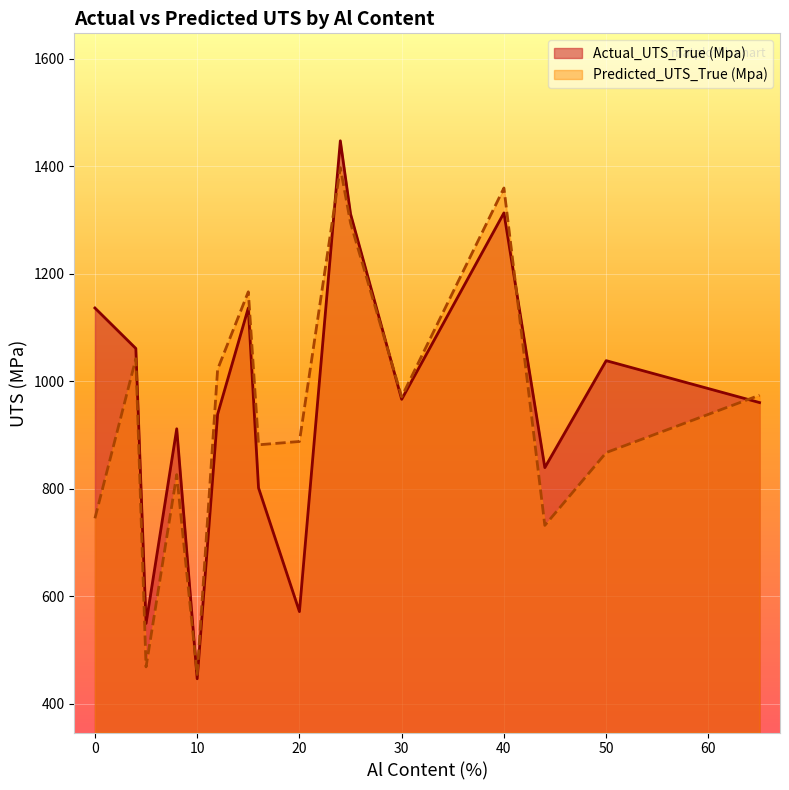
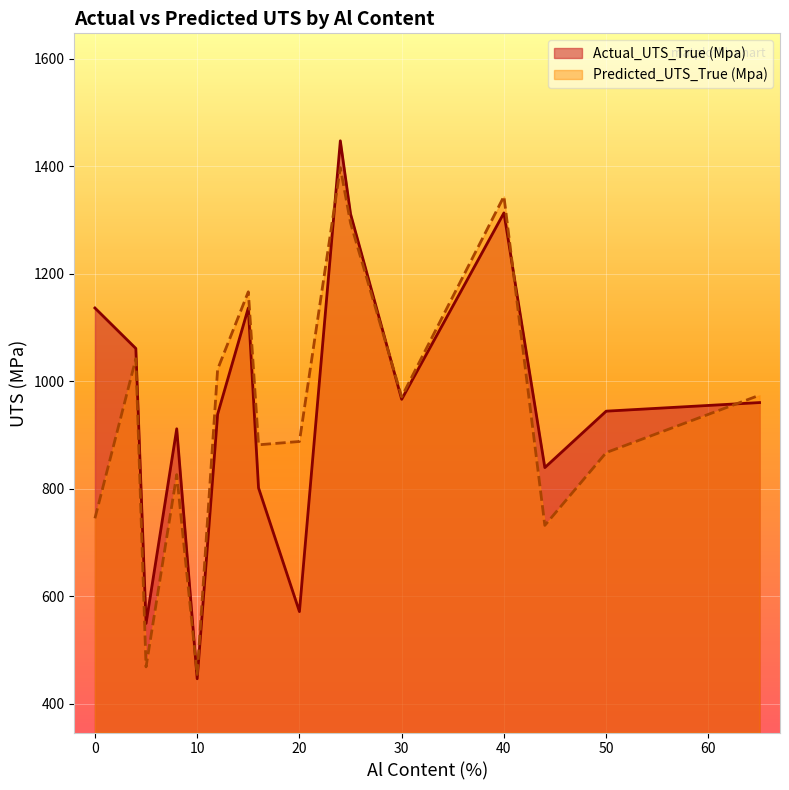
Predicted_UTS_True (Mpa), 40: 1360 -> 1340
Actual_UTS_True (Mpa), 50: 1040 -> 940
